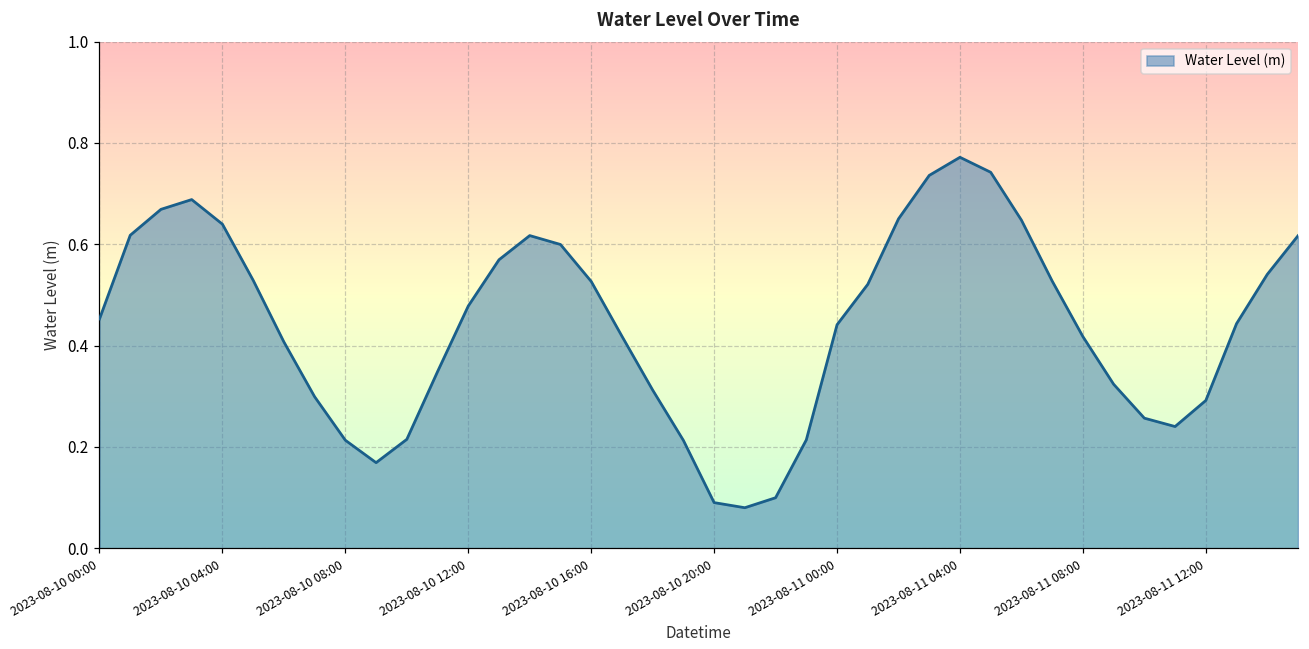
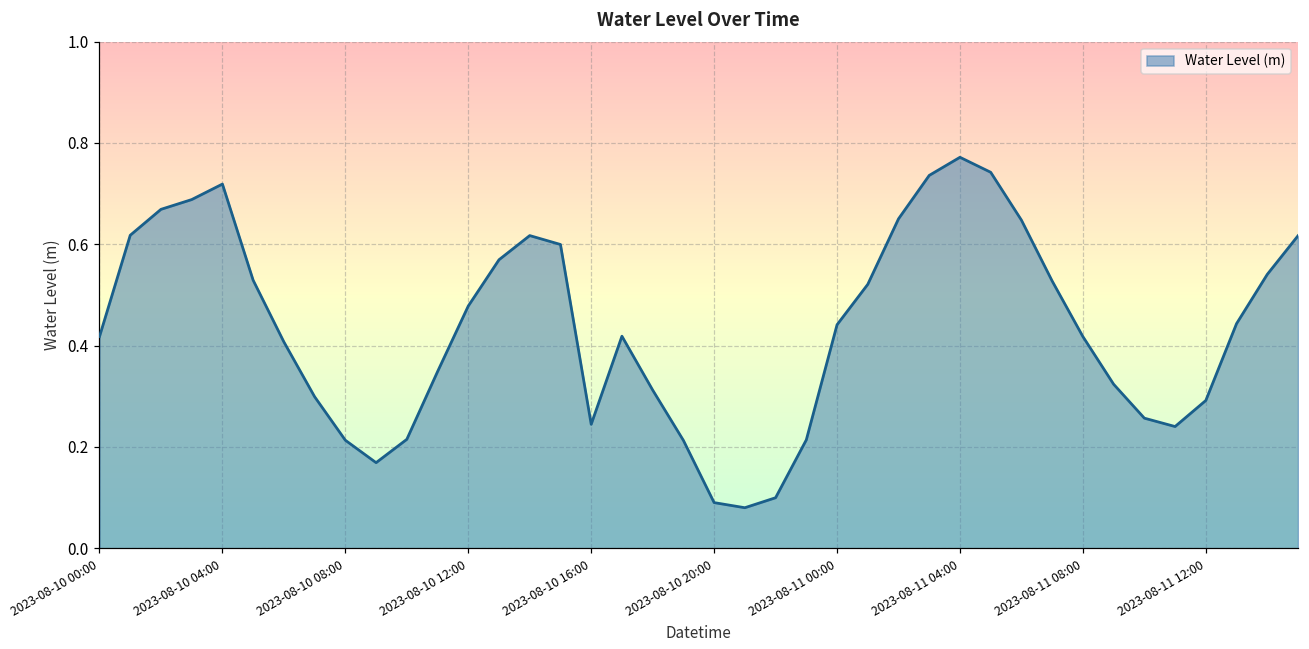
2023-08-10 00:00: 0.45 -> 0.42
2023-08-10 04:00: 0.64 -> 0.72
2023-08-10 16:00: 0.53 -> 0.24
